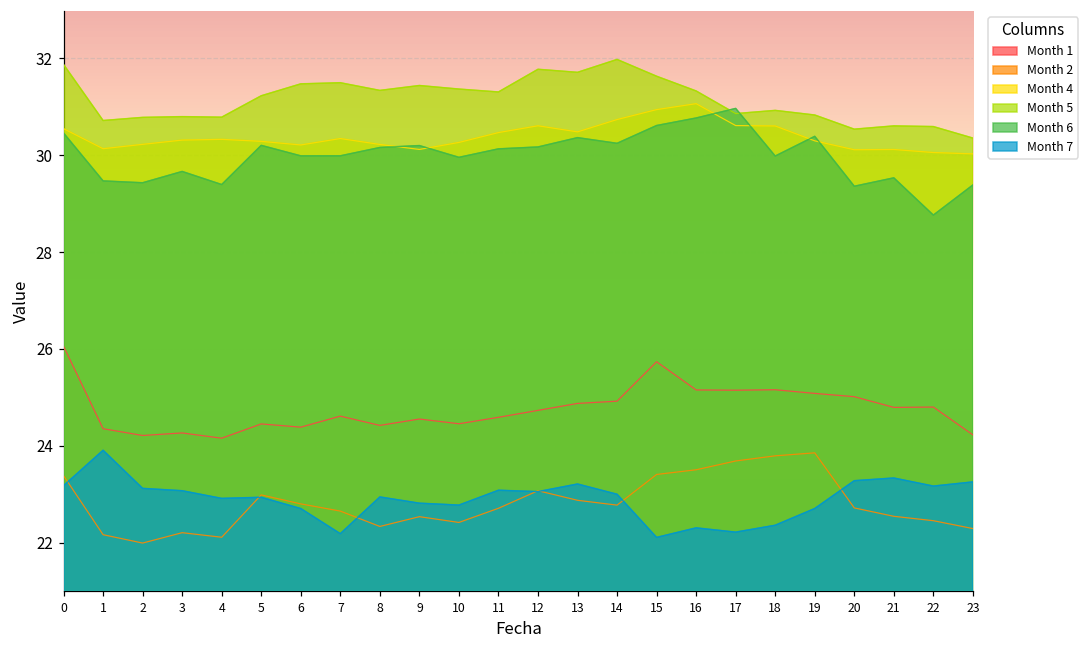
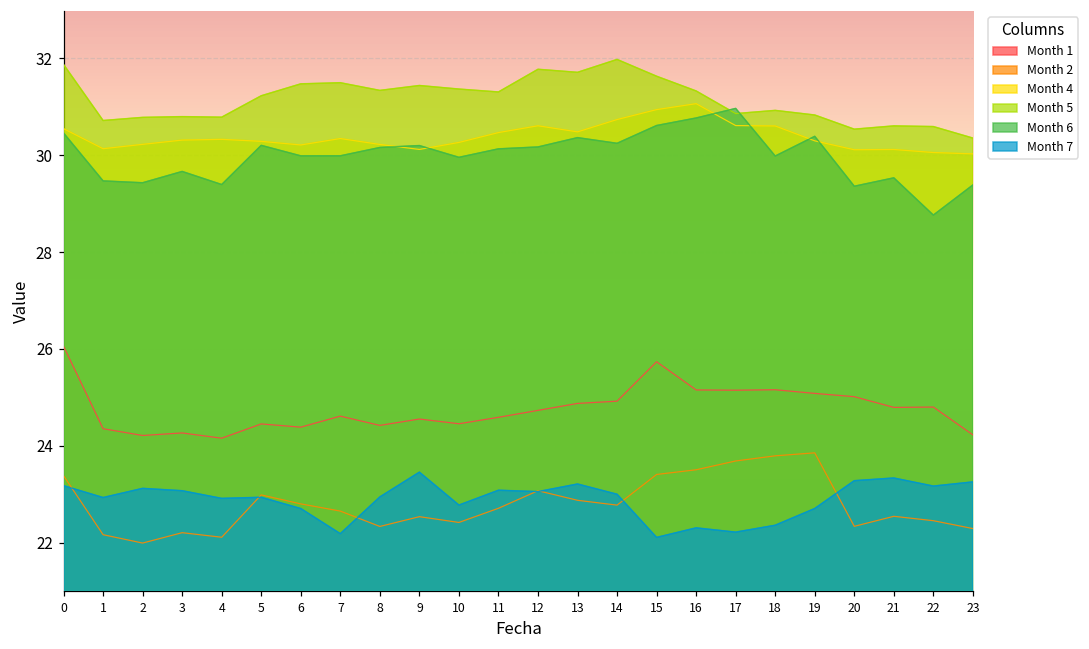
Month 7, 1: 23.9 -> 22.9
Month 7, 9: 22.8 -> 23.5
Month 2, 20: 22.7 -> 22.3
